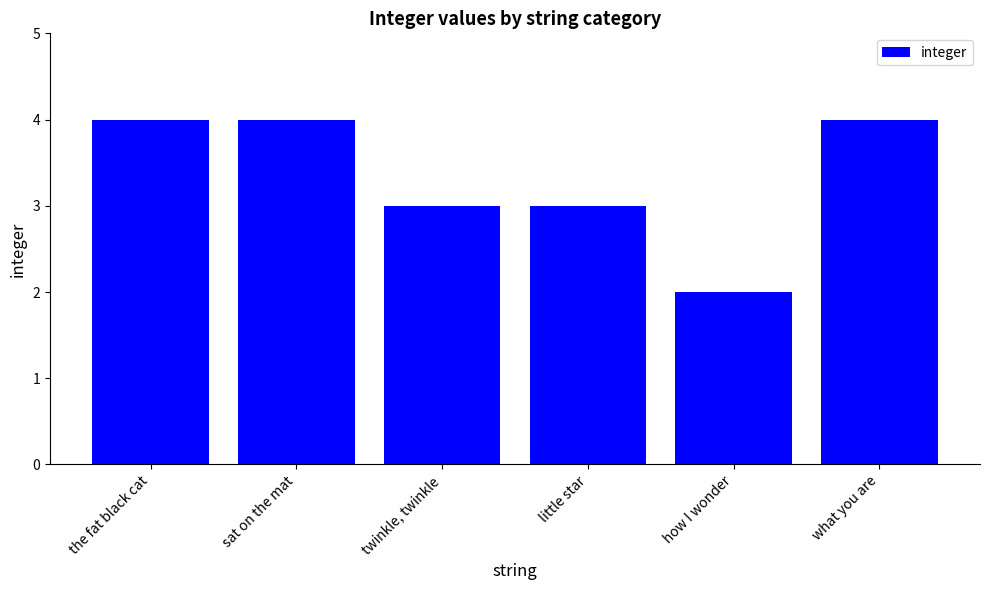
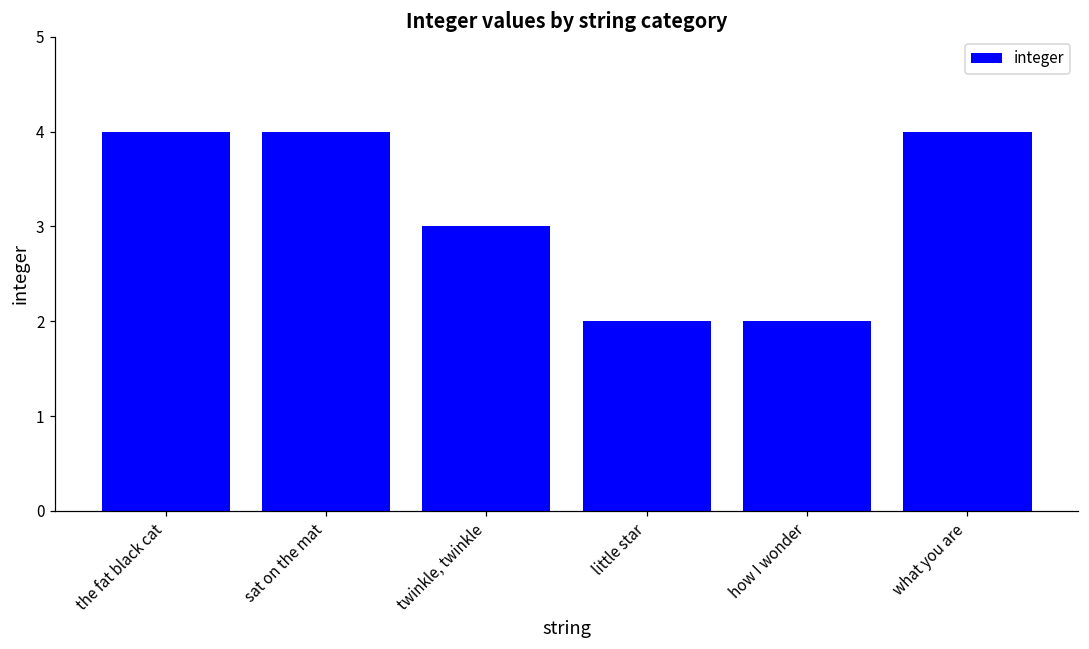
little star: 3 -> 2
